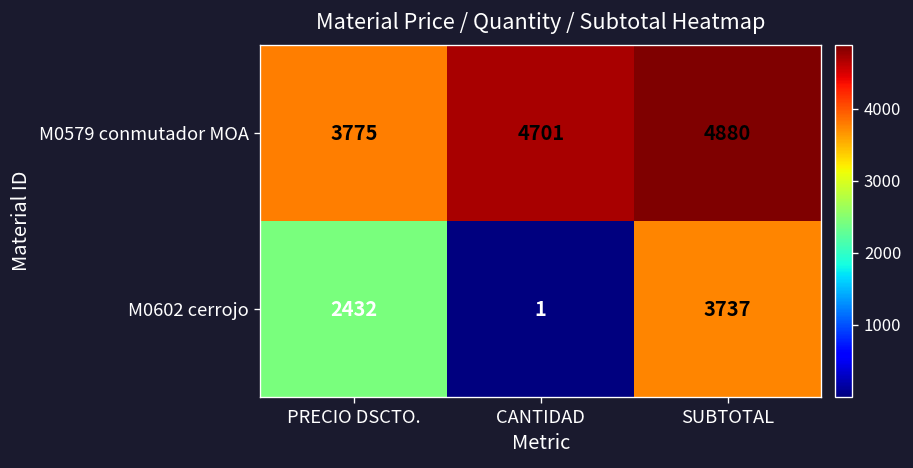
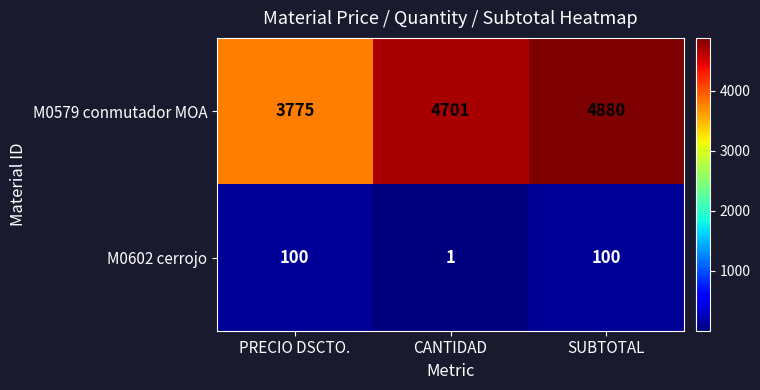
M0602 cerrojo, PRECIO DSCTO.: 2432 -> 100
M0602 cerrojo, SUBTOTAL: 3737 -> 100
